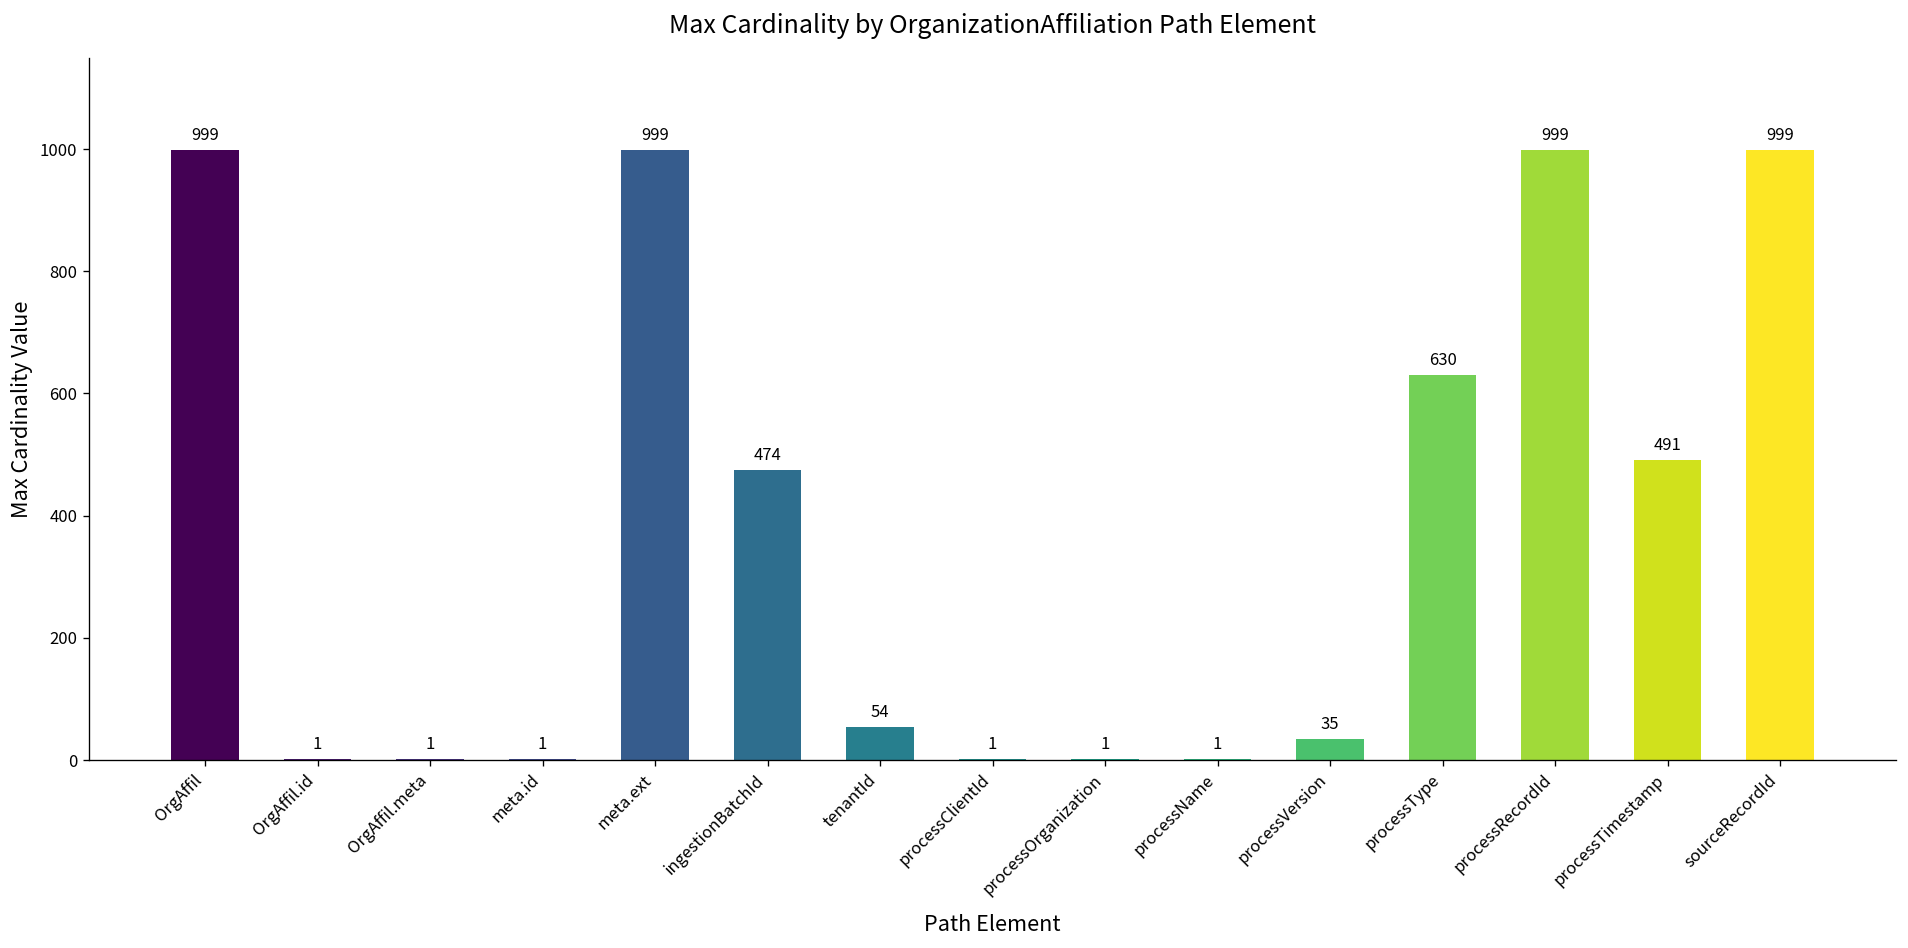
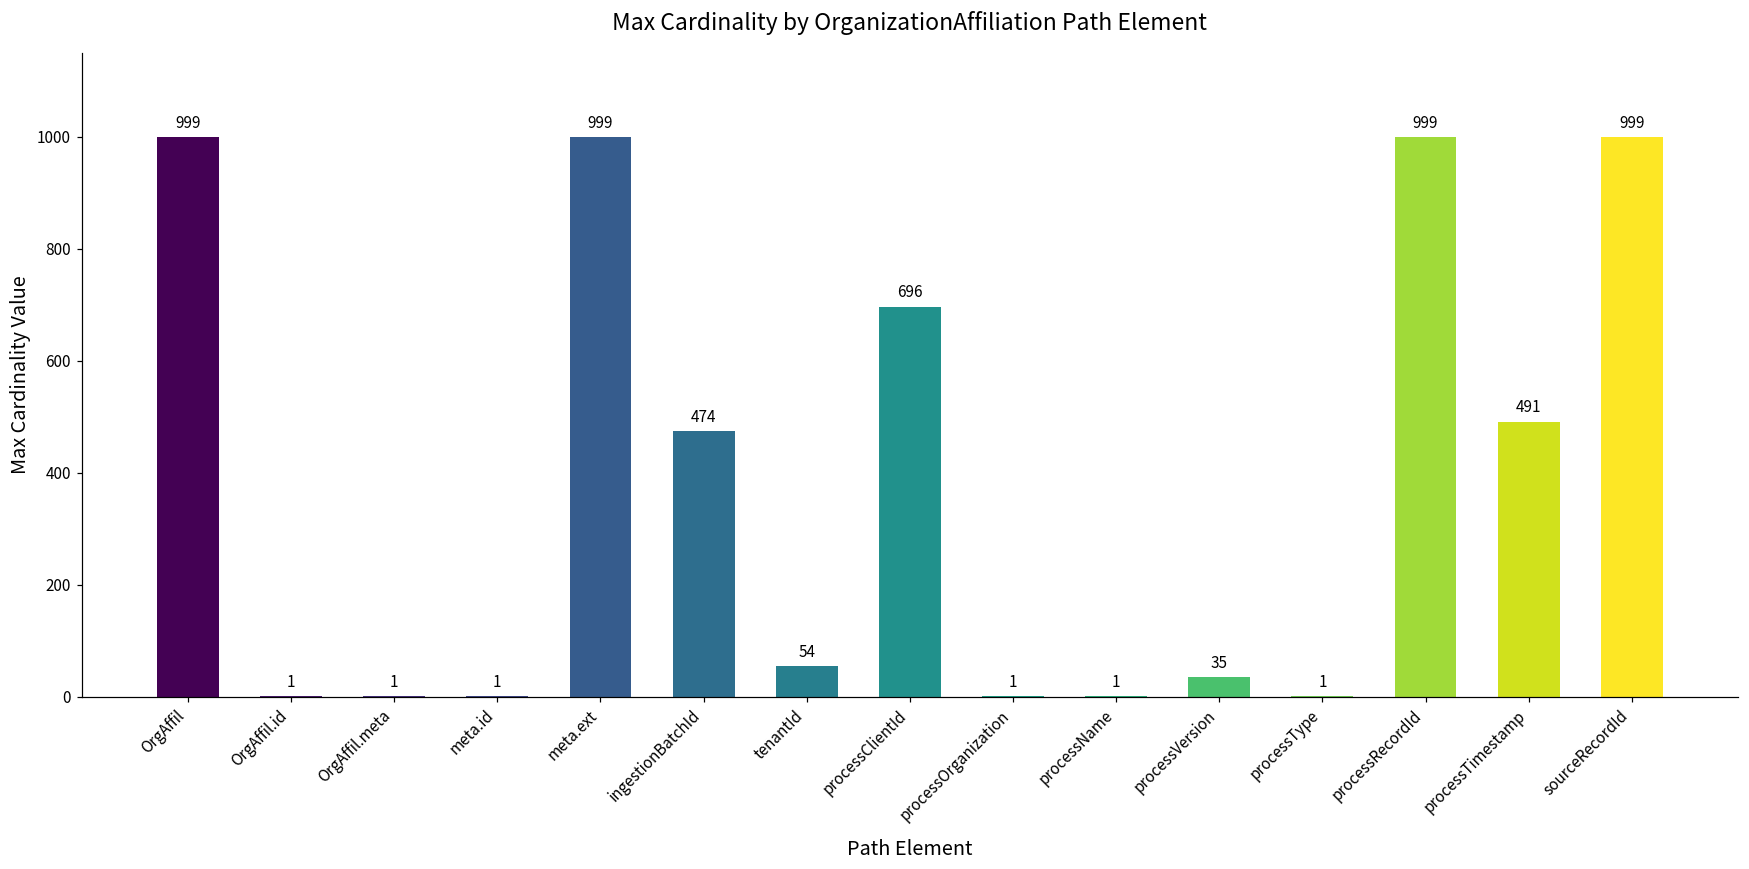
processClientId: 1 -> 696
processType: 630 -> 1
